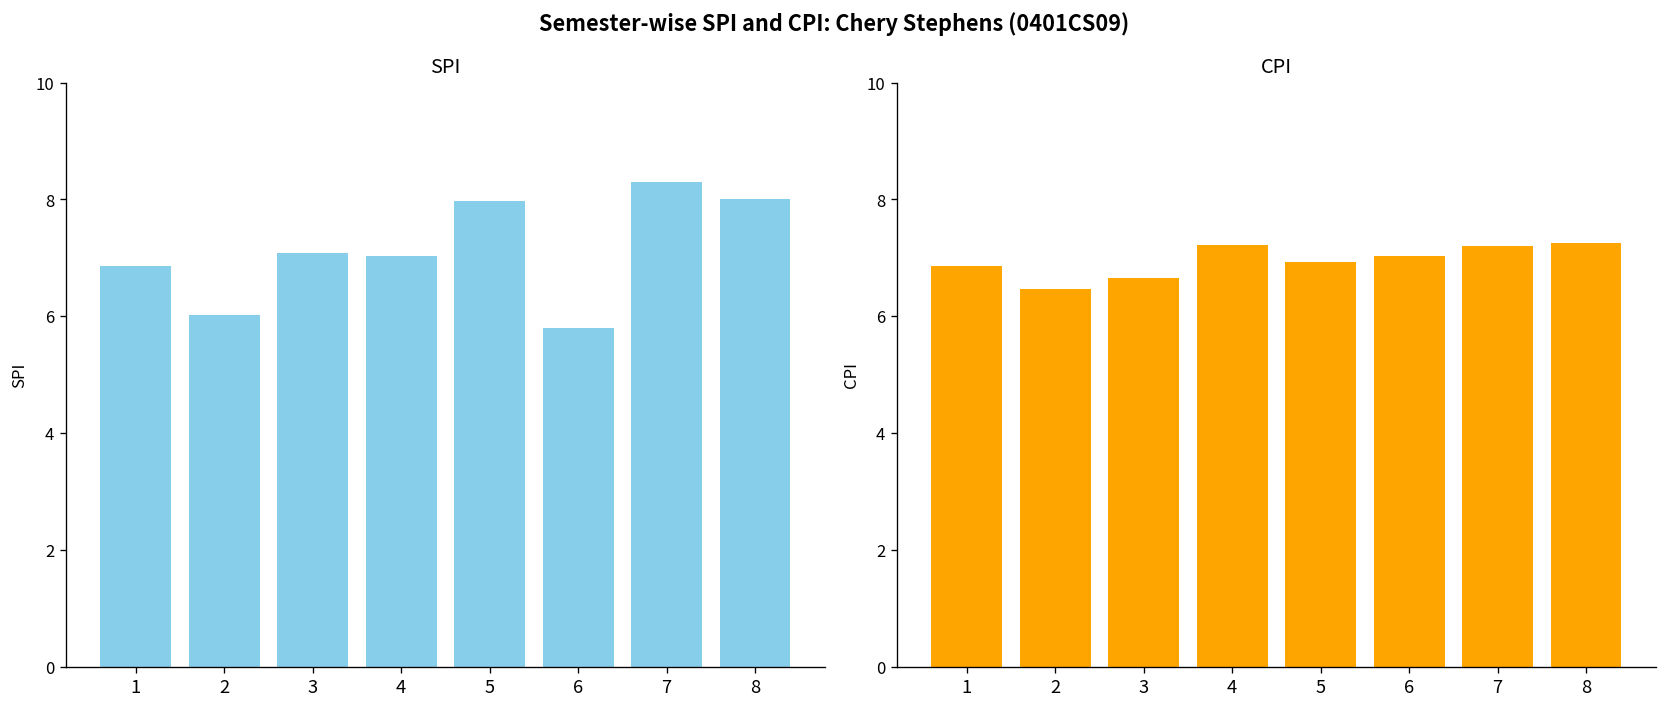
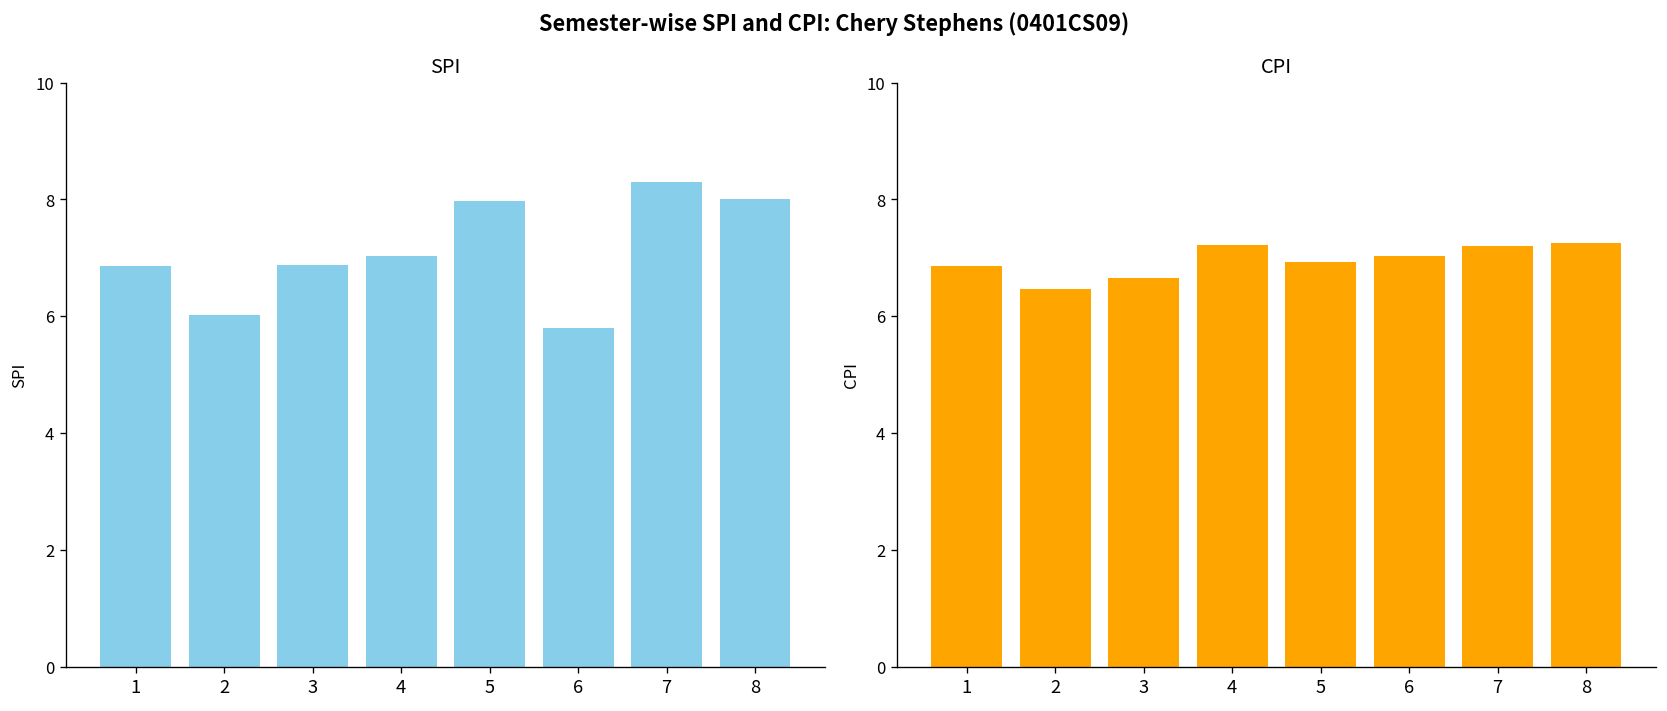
SPI, 3: 7.1 -> 6.9
